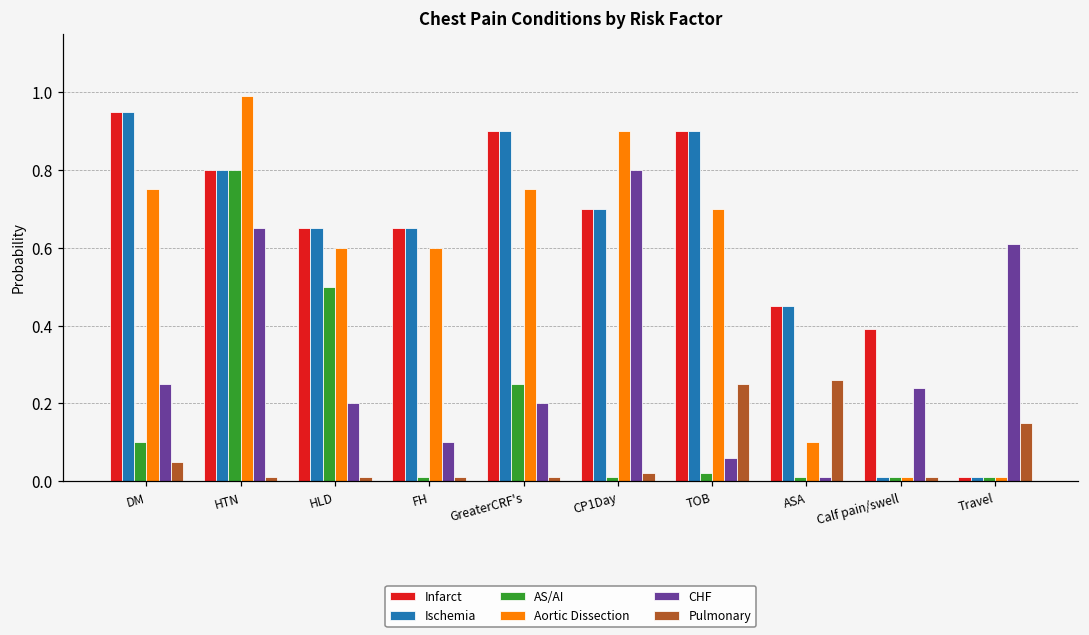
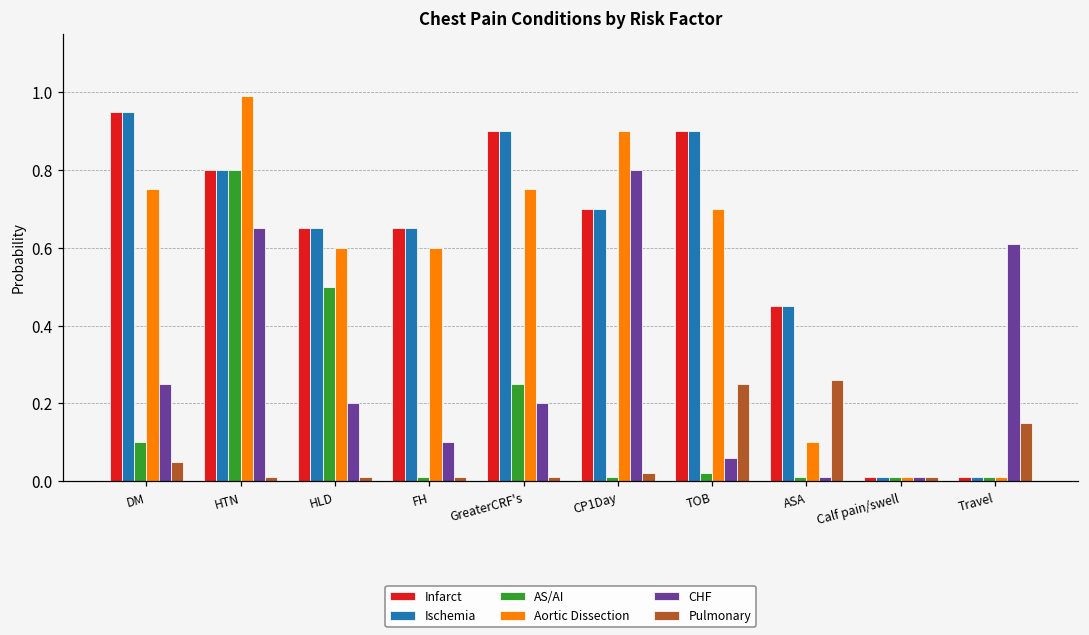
Infarct, Calf pain/swell: 0.39 -> 0.01
CHF, Calf pain/swell: 0.24 -> 0.01
